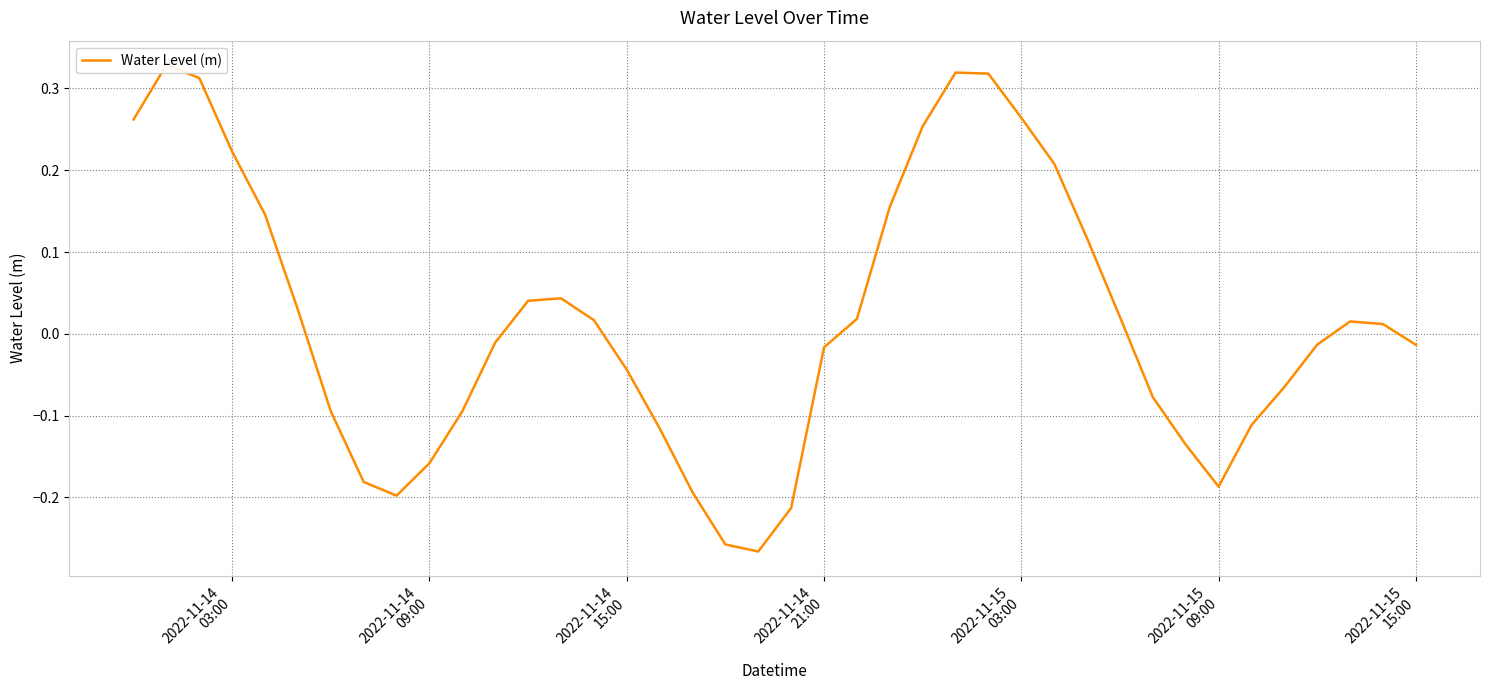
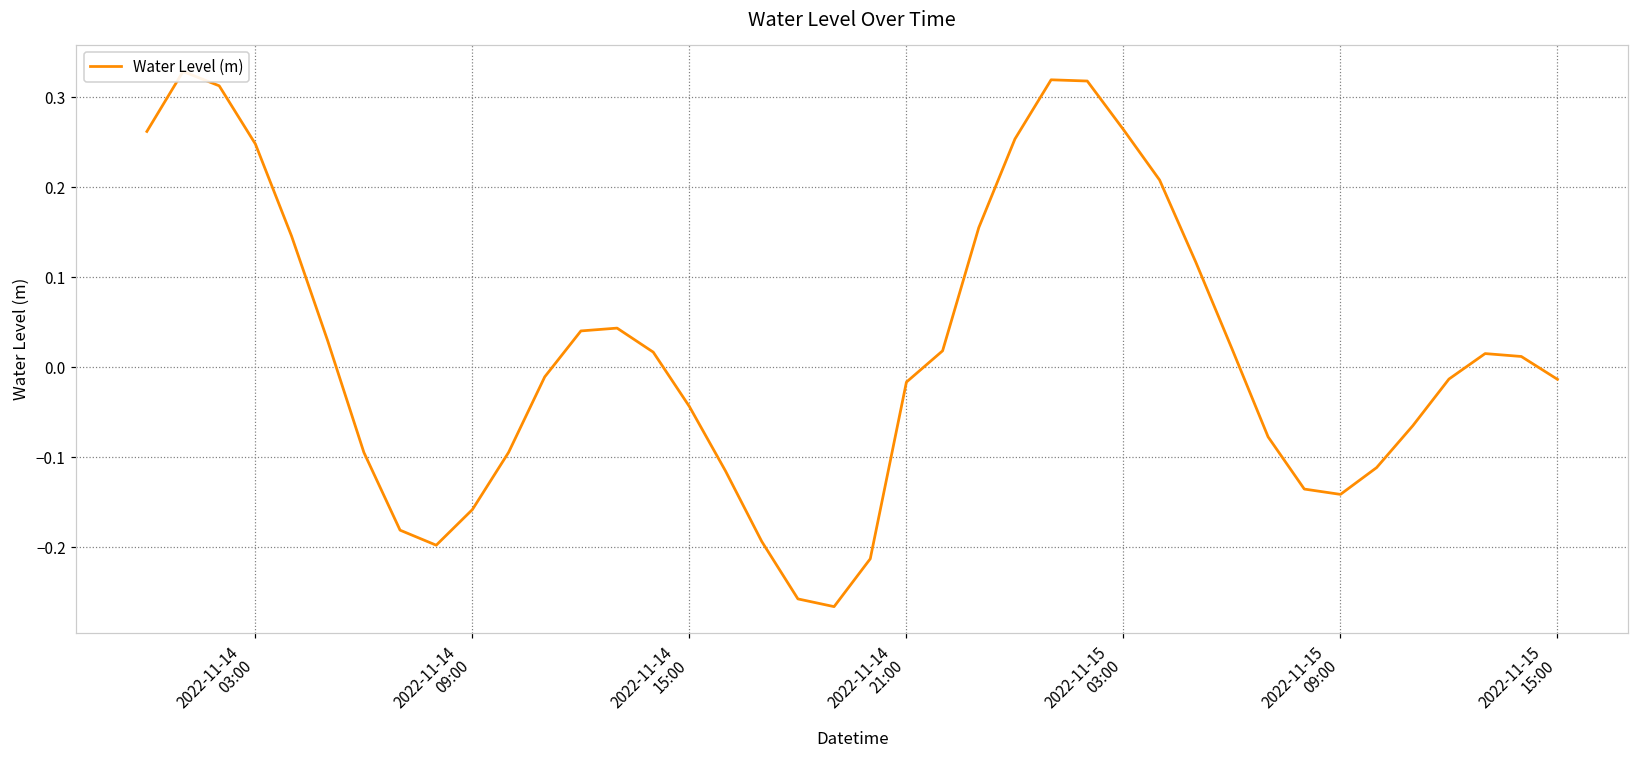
2022-11-14 03:00: 0.22 -> 0.25
2022-11-15 09:00: -0.19 -> -0.14
